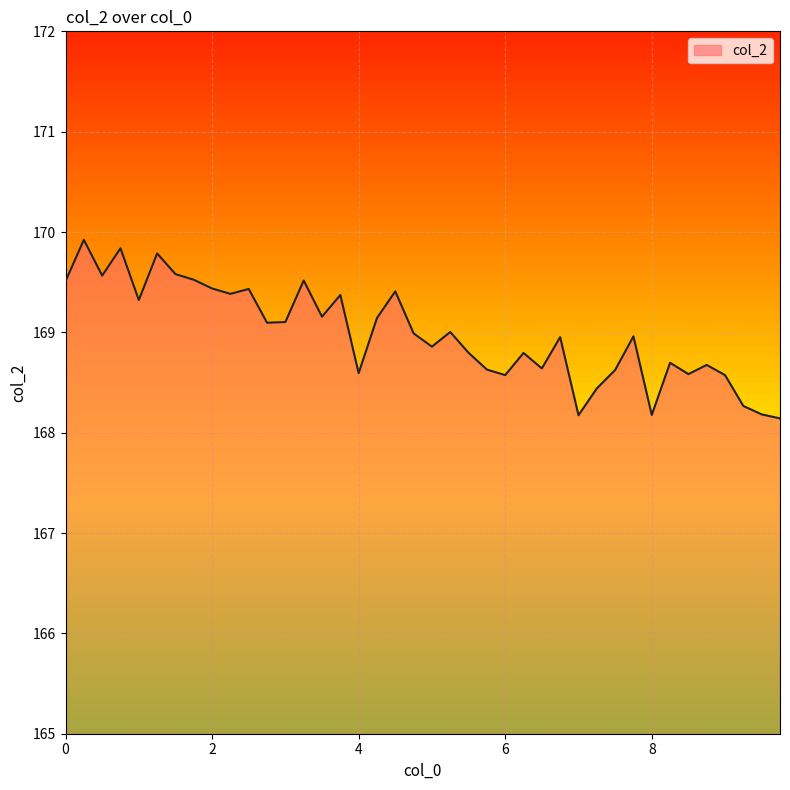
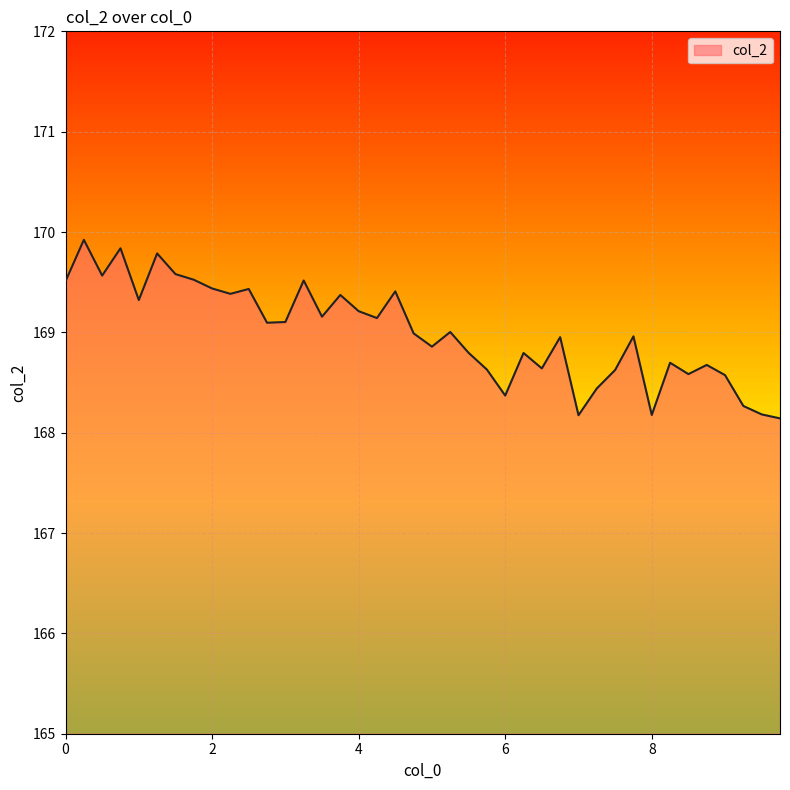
4: 168.59 -> 169.21
6: 168.57 -> 168.37
